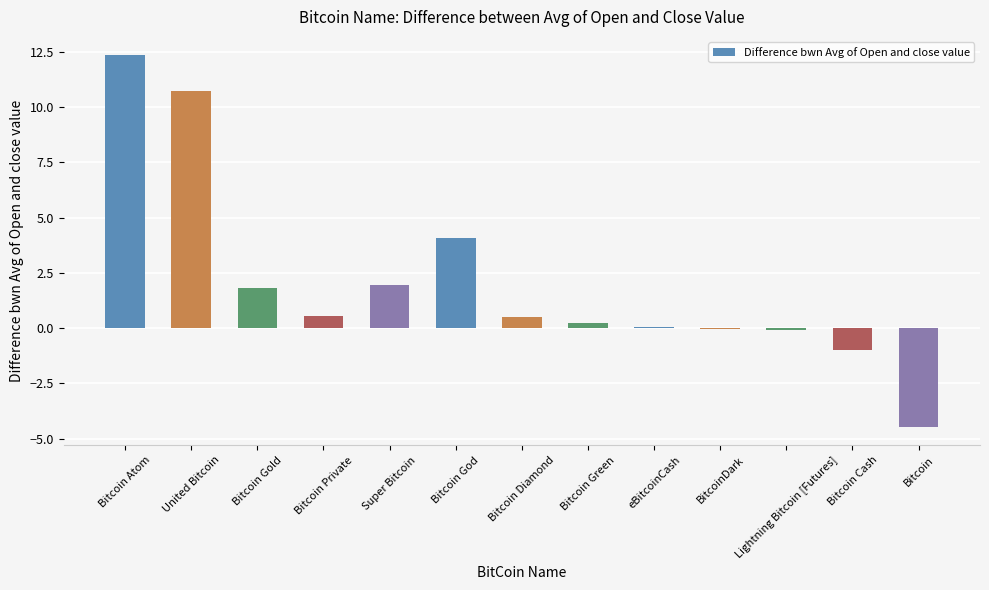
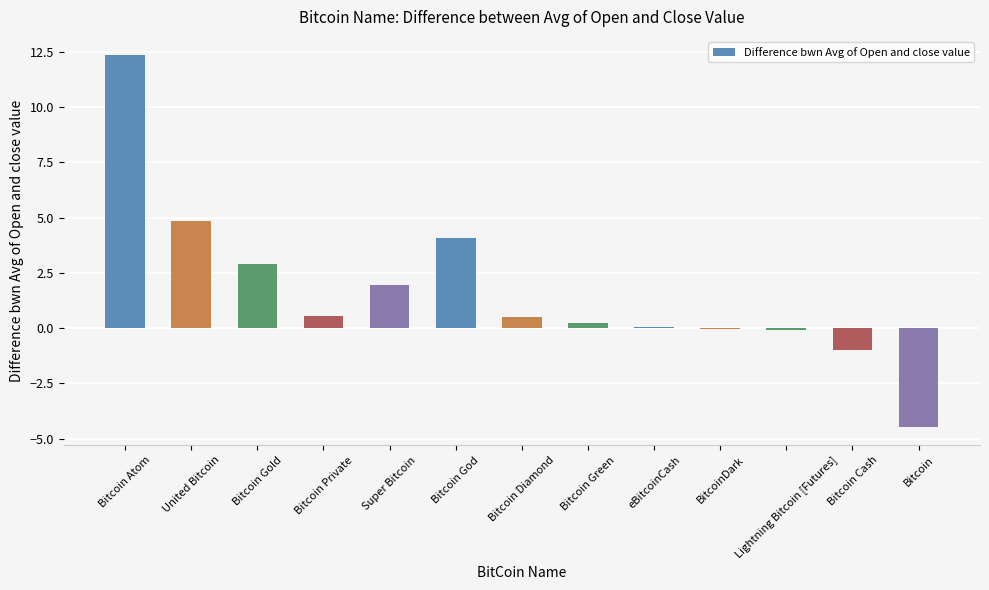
United Bitcoin: 10.7 -> 4.8
Bitcoin Gold: 1.8 -> 2.9
